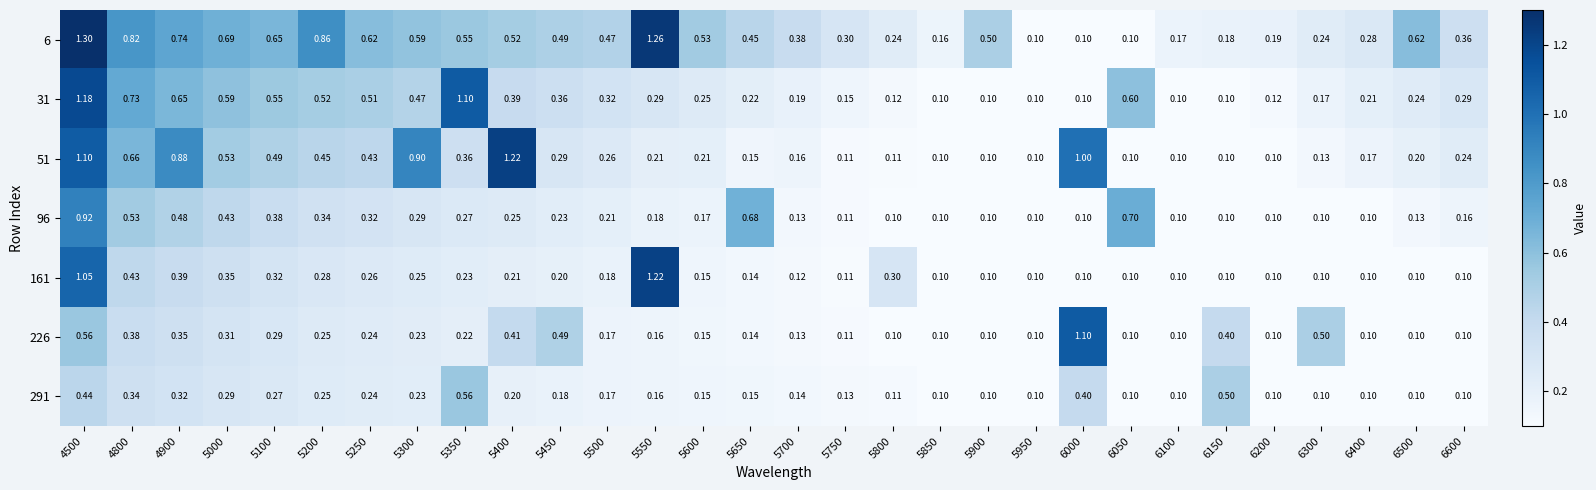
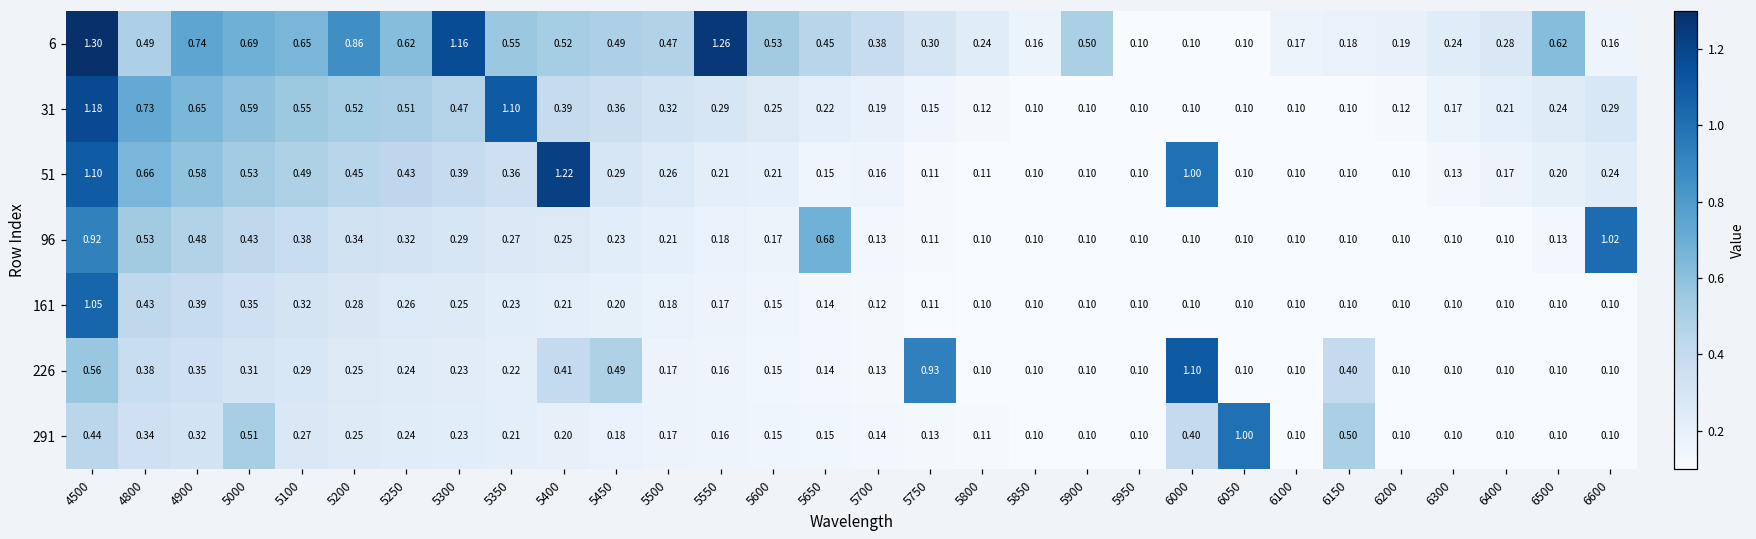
6, 4800: 0.82 -> 0.49
6, 5300: 0.59 -> 1.16
6, 6600: 0.36 -> 0.16
31, 6050: 0.60 -> 0.10
51, 4900: 0.88 -> 0.58
51, 5300: 0.90 -> 0.39
96, 6050: 0.70 -> 0.10
96, 6600: 0.16 -> 1.02
161, 5550: 1.22 -> 0.17
161, 5800: 0.30 -> 0.10
226, 5750: 0.11 -> 0.93
226, 6300: 0.50 -> 0.10
291, 5000: 0.29 -> 0.51
291, 5350: 0.56 -> 0.21
291, 6050: 0.10 -> 1.00
